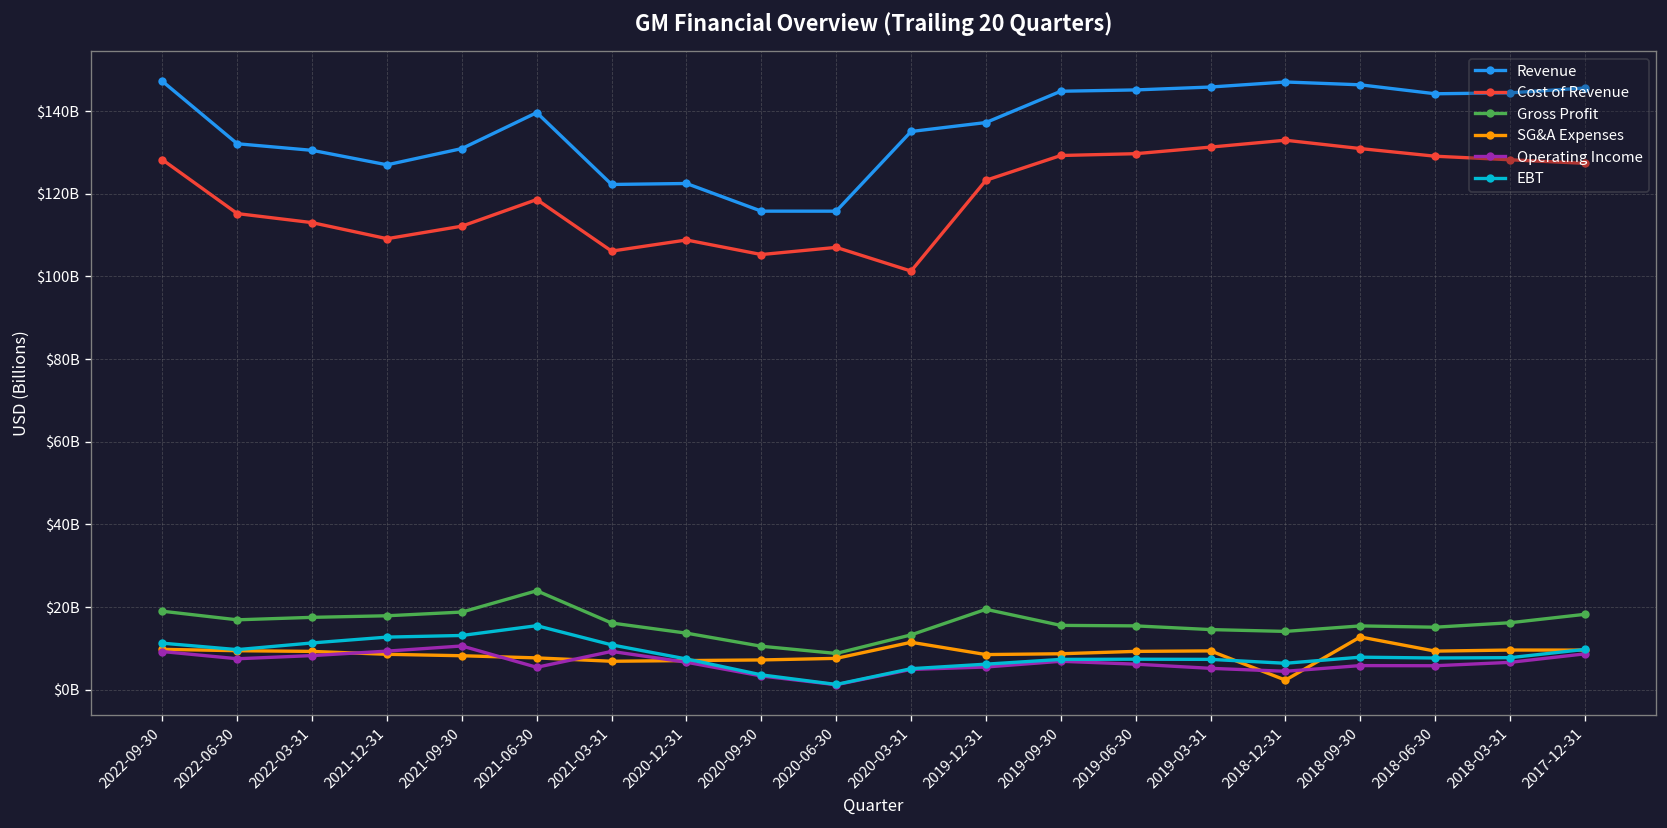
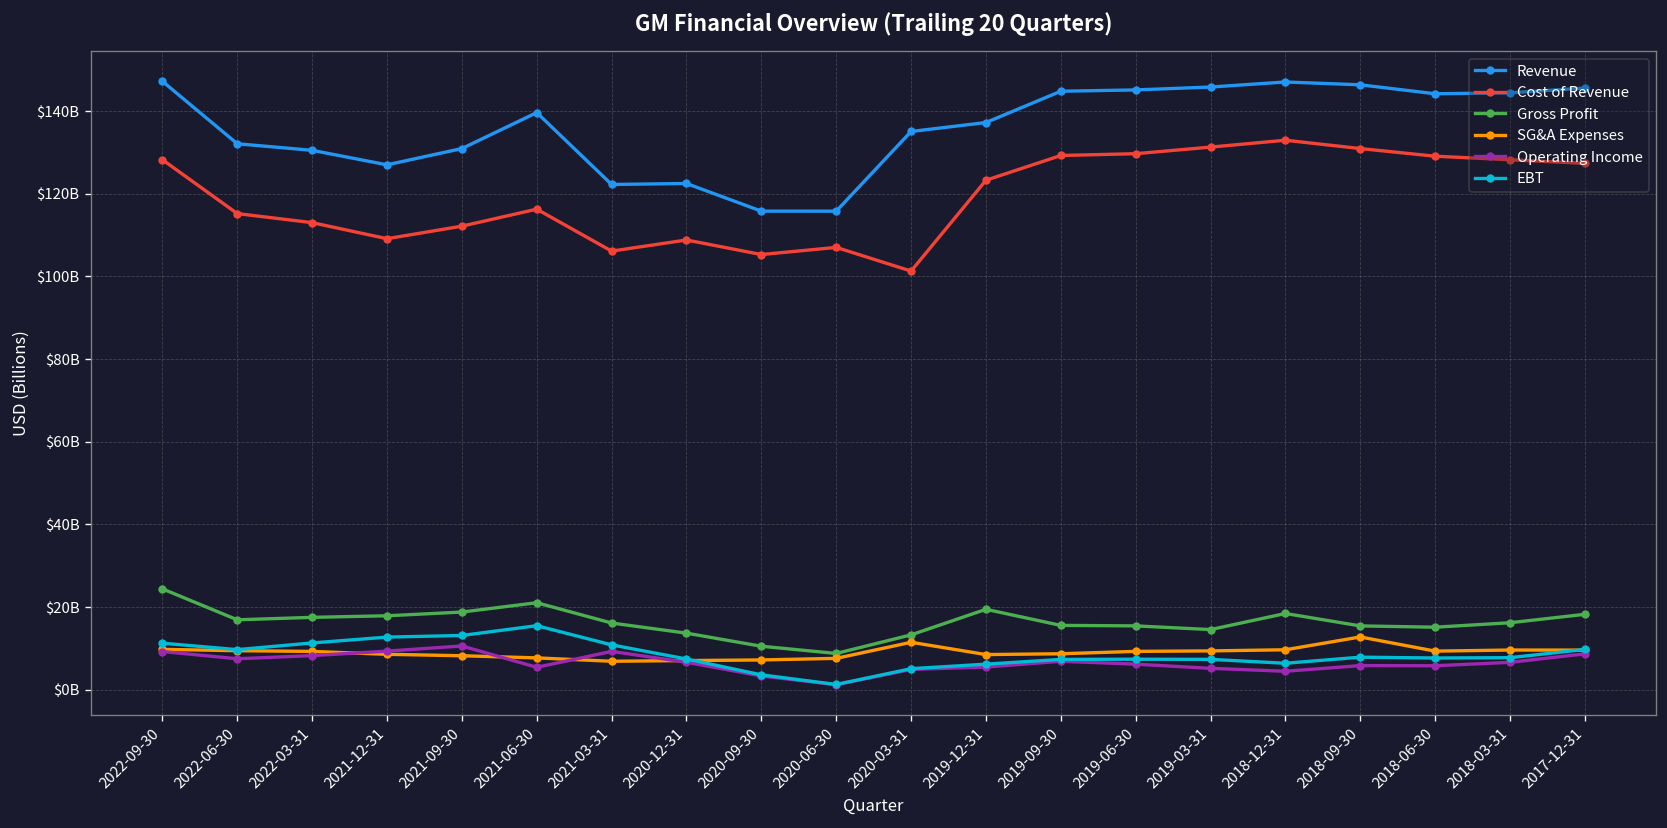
Gross Profit, 2022-09-30: $19000000000 -> $24000000000
Cost of Revenue, 2021-06-30: $119000000000 -> $116000000000
Gross Profit, 2021-06-30: $24000000000 -> $21000000000
Gross Profit, 2018-12-31: $14000000000 -> $18000000000
SG&A Expenses, 2018-12-31: $2000000000 -> $10000000000
